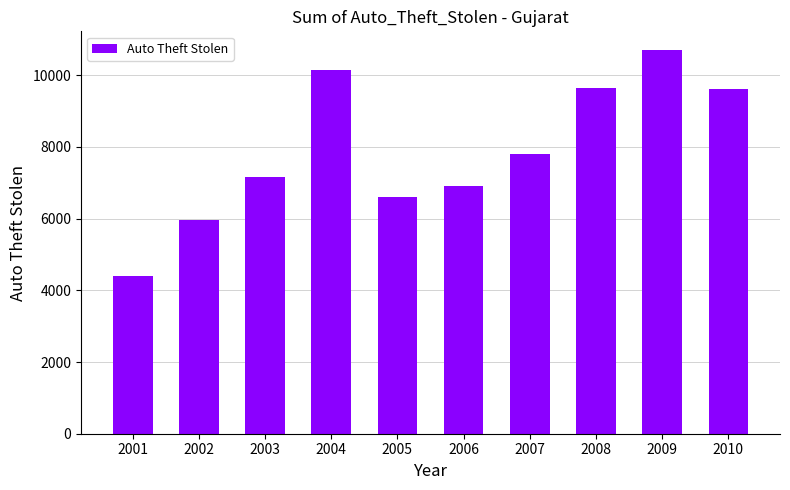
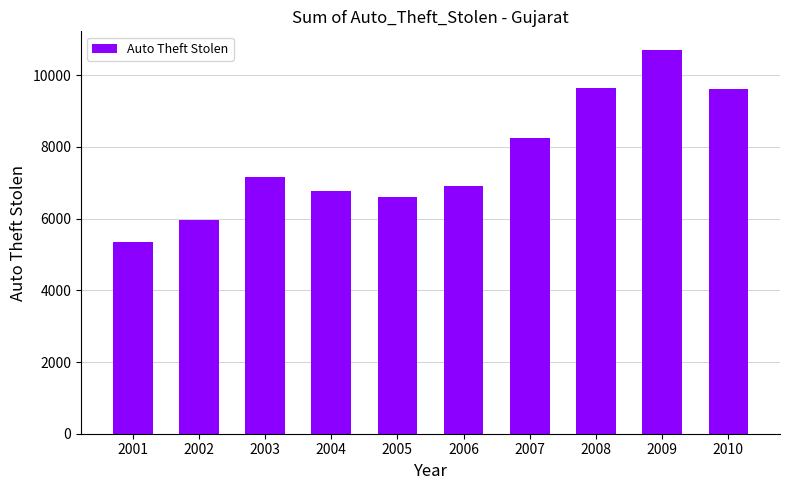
2001: 4400 -> 5300
2004: 10100 -> 6800
2007: 7800 -> 8200
